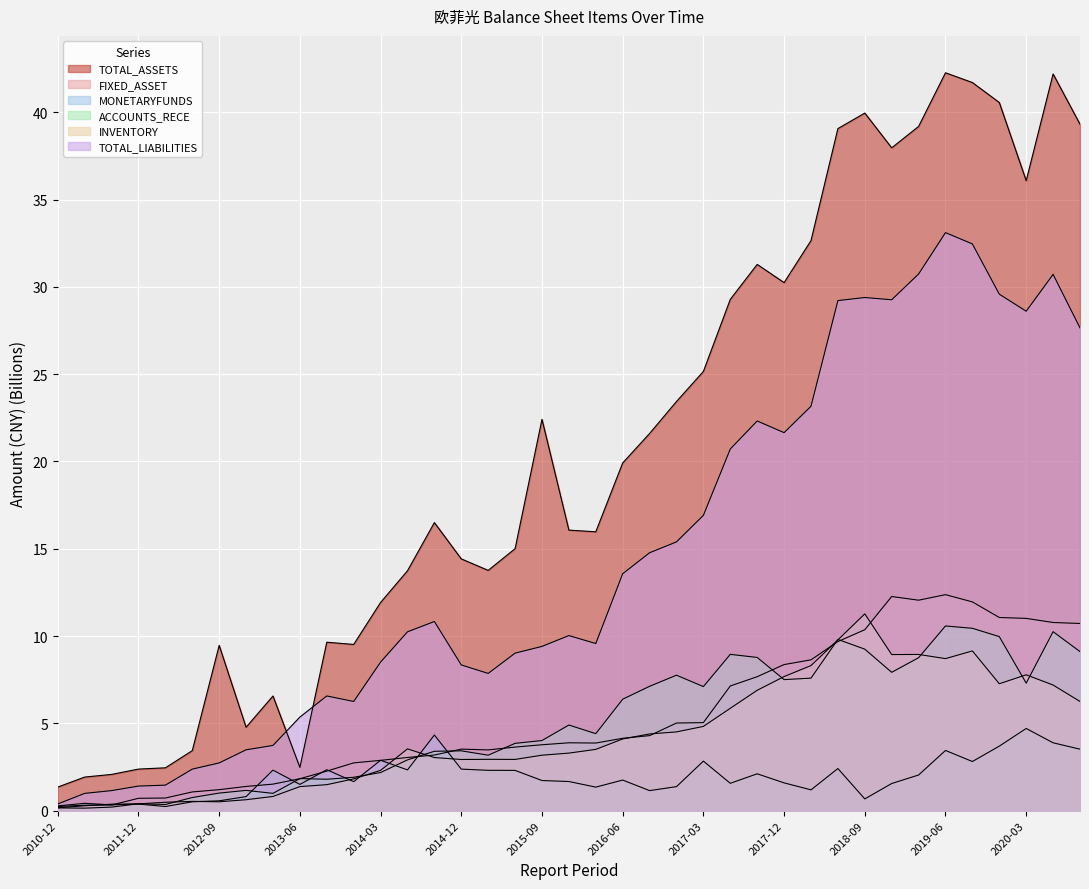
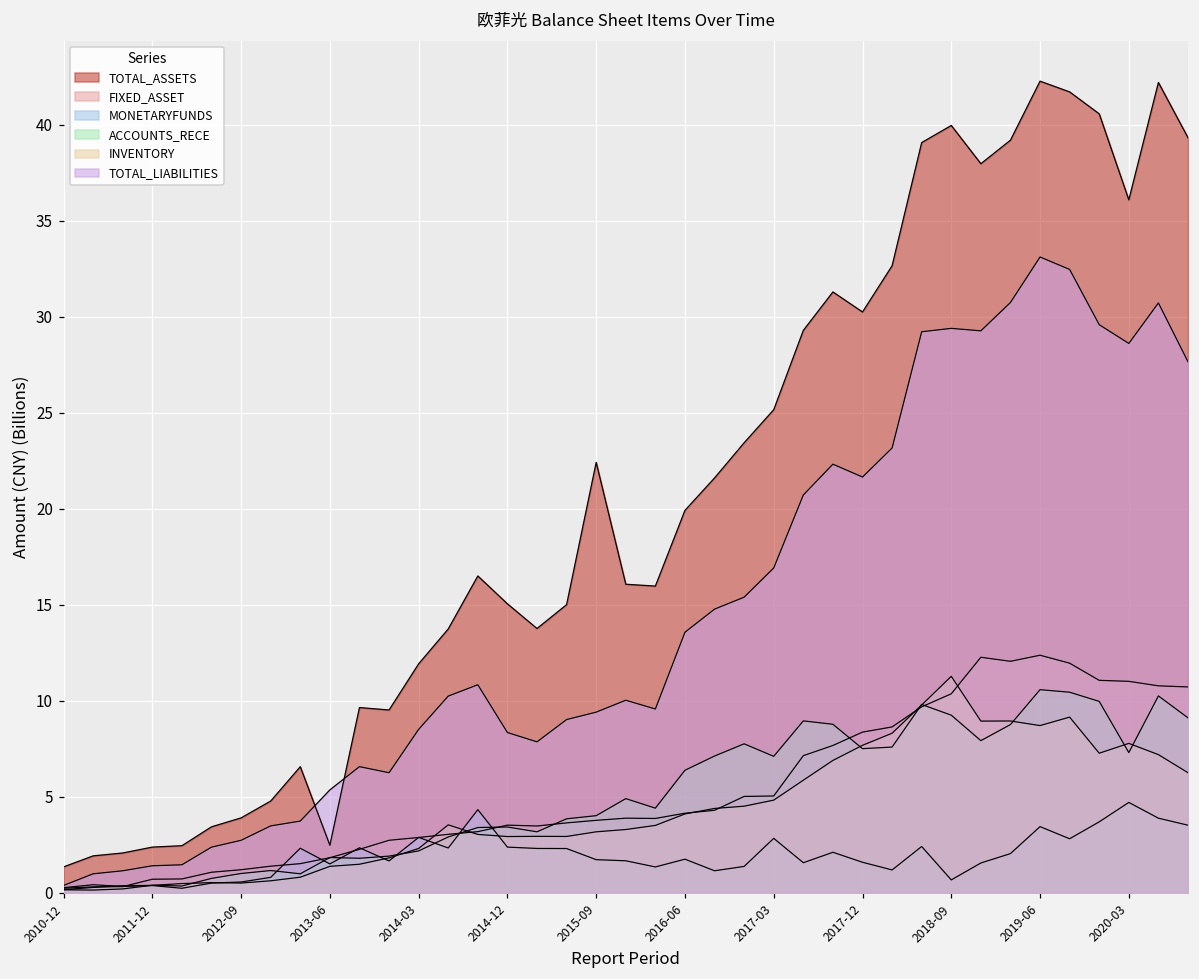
TOTAL_ASSETS, 2012-09: 9.5 -> 3.9
TOTAL_ASSETS, 2014-12: 14.4 -> 15.0
